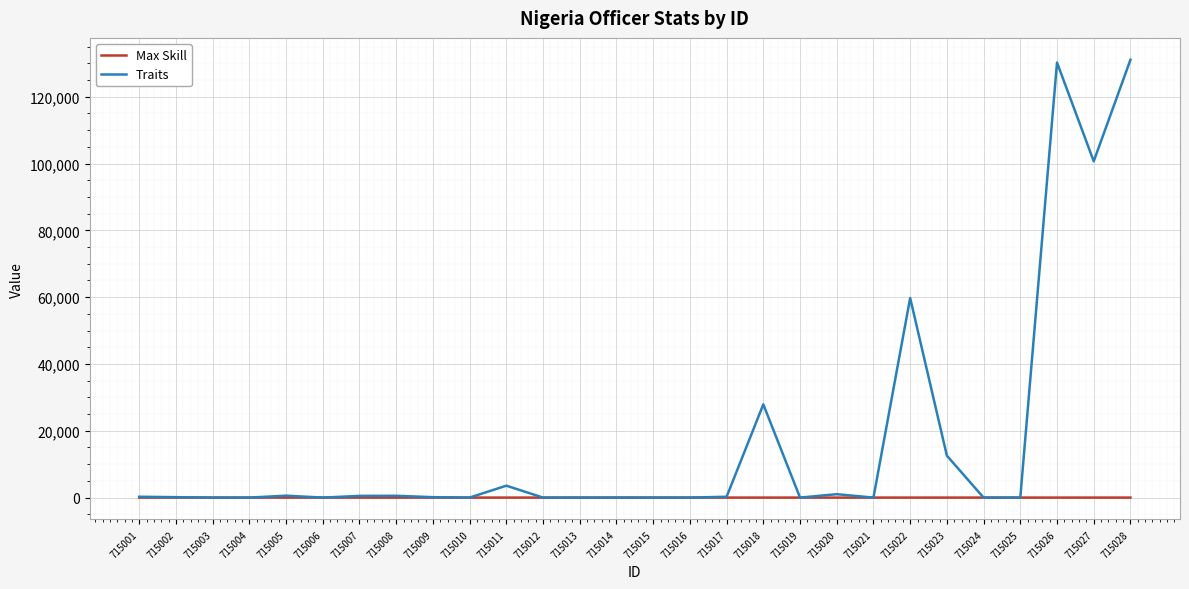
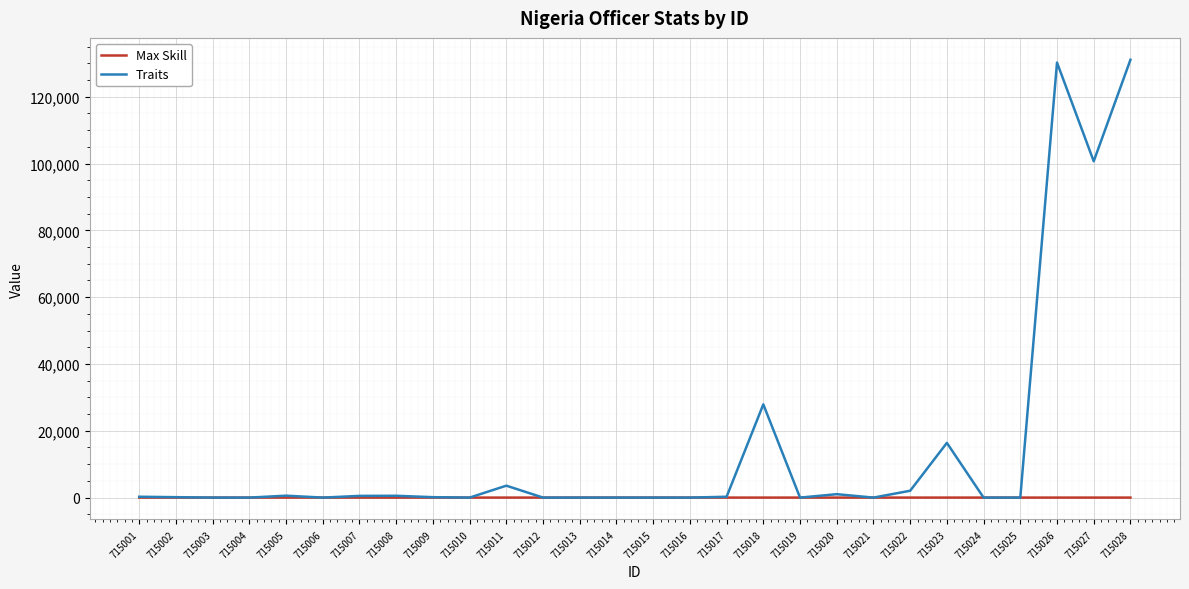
Traits, 715022: 60,000 -> 2,000
Traits, 715023: 13,000 -> 16,000
